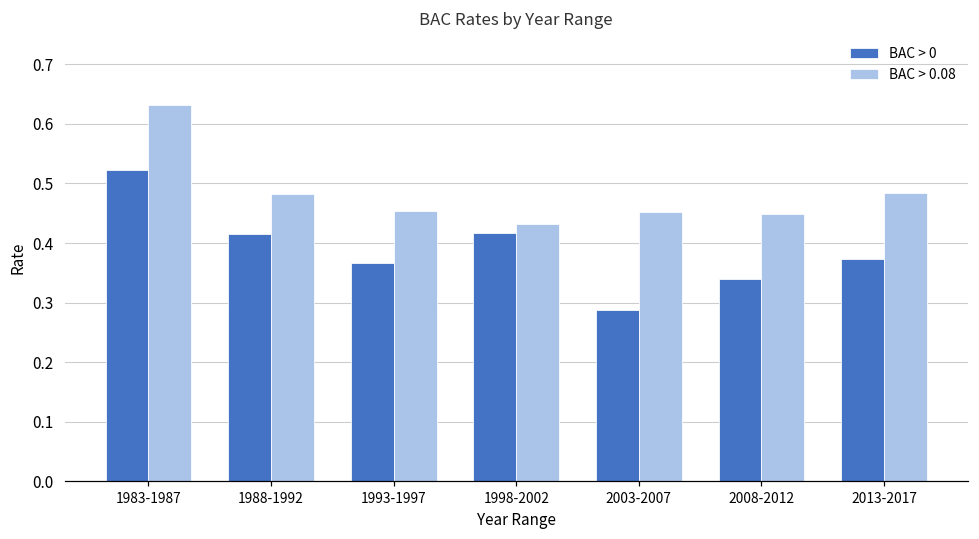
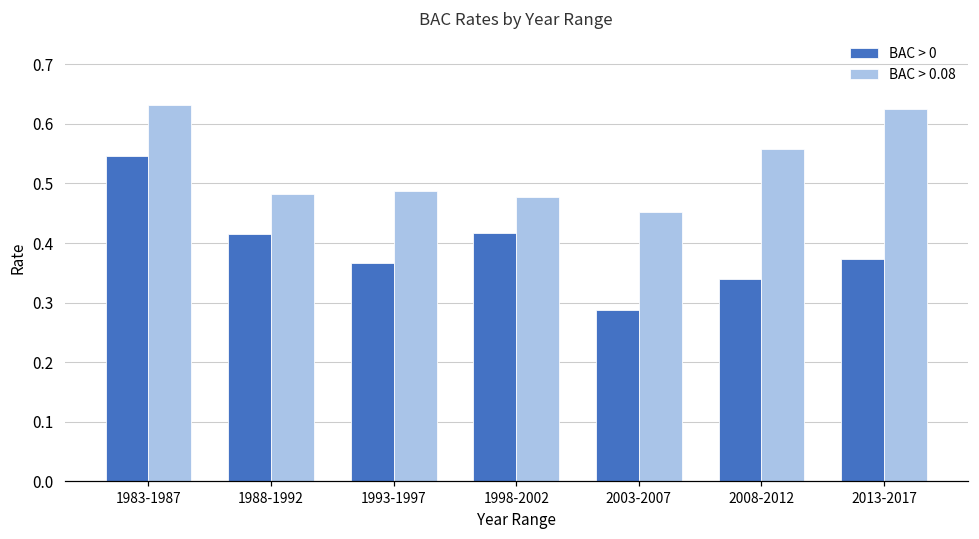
BAC > 0, 1983-1987: 0.52 -> 0.55
BAC > 0.08, 1993-1997: 0.45 -> 0.49
BAC > 0.08, 1998-2002: 0.43 -> 0.48
BAC > 0.08, 2008-2012: 0.45 -> 0.56
BAC > 0.08, 2013-2017: 0.48 -> 0.62
